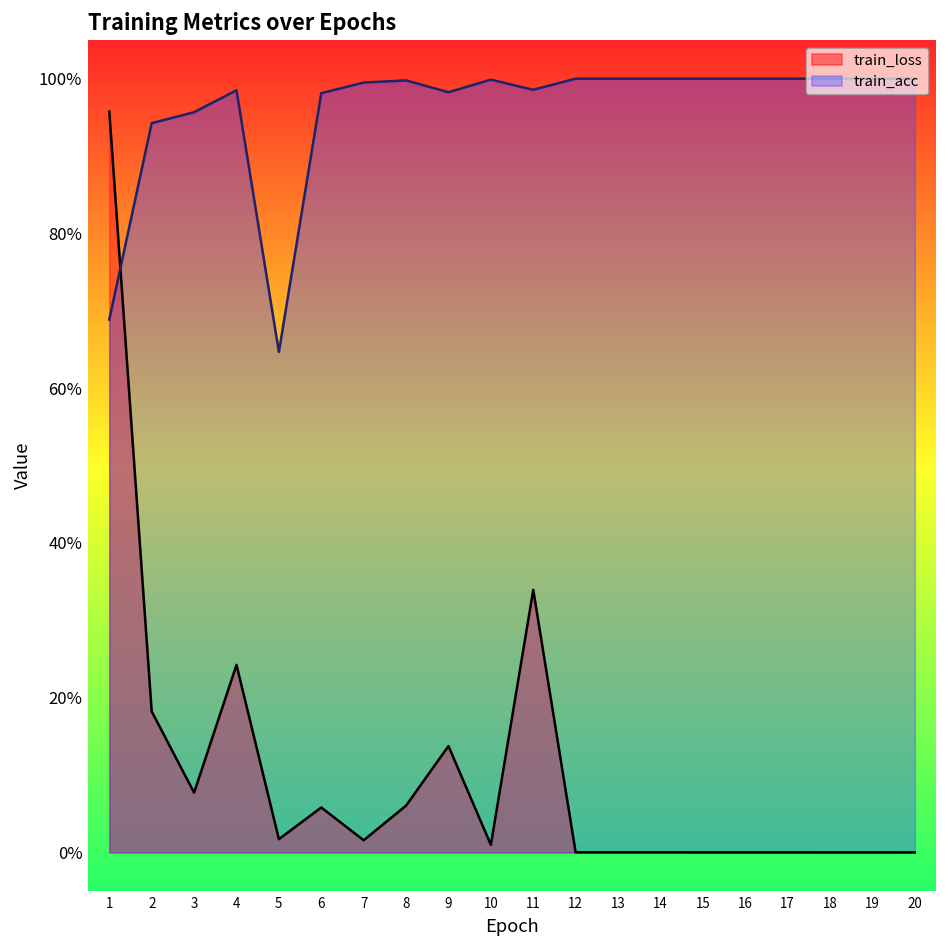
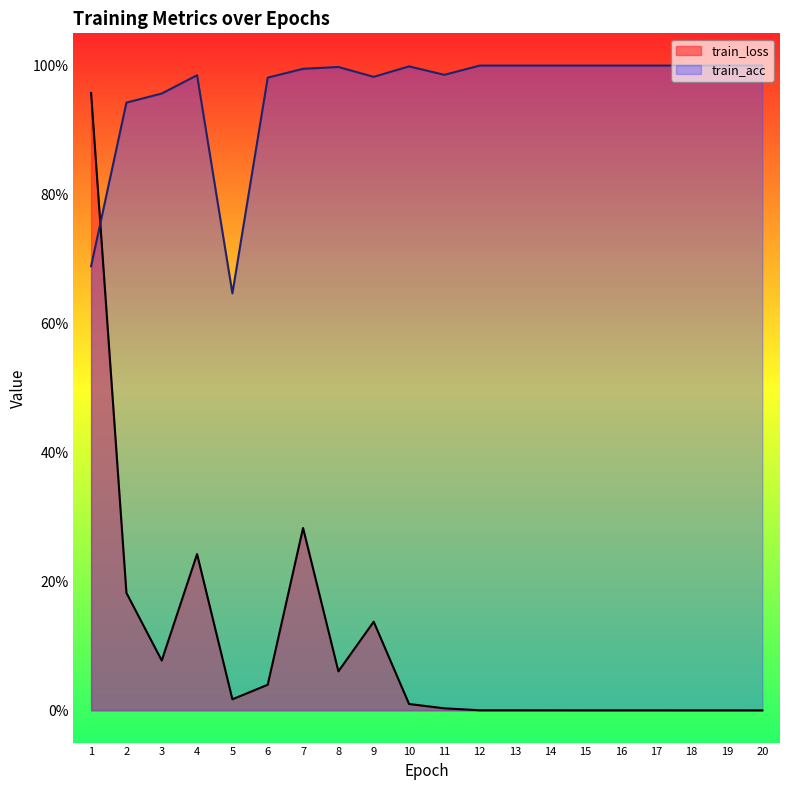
train_loss, 6: 6% -> 4%
train_loss, 7: 2% -> 28%
train_loss, 11: 34% -> 0%
